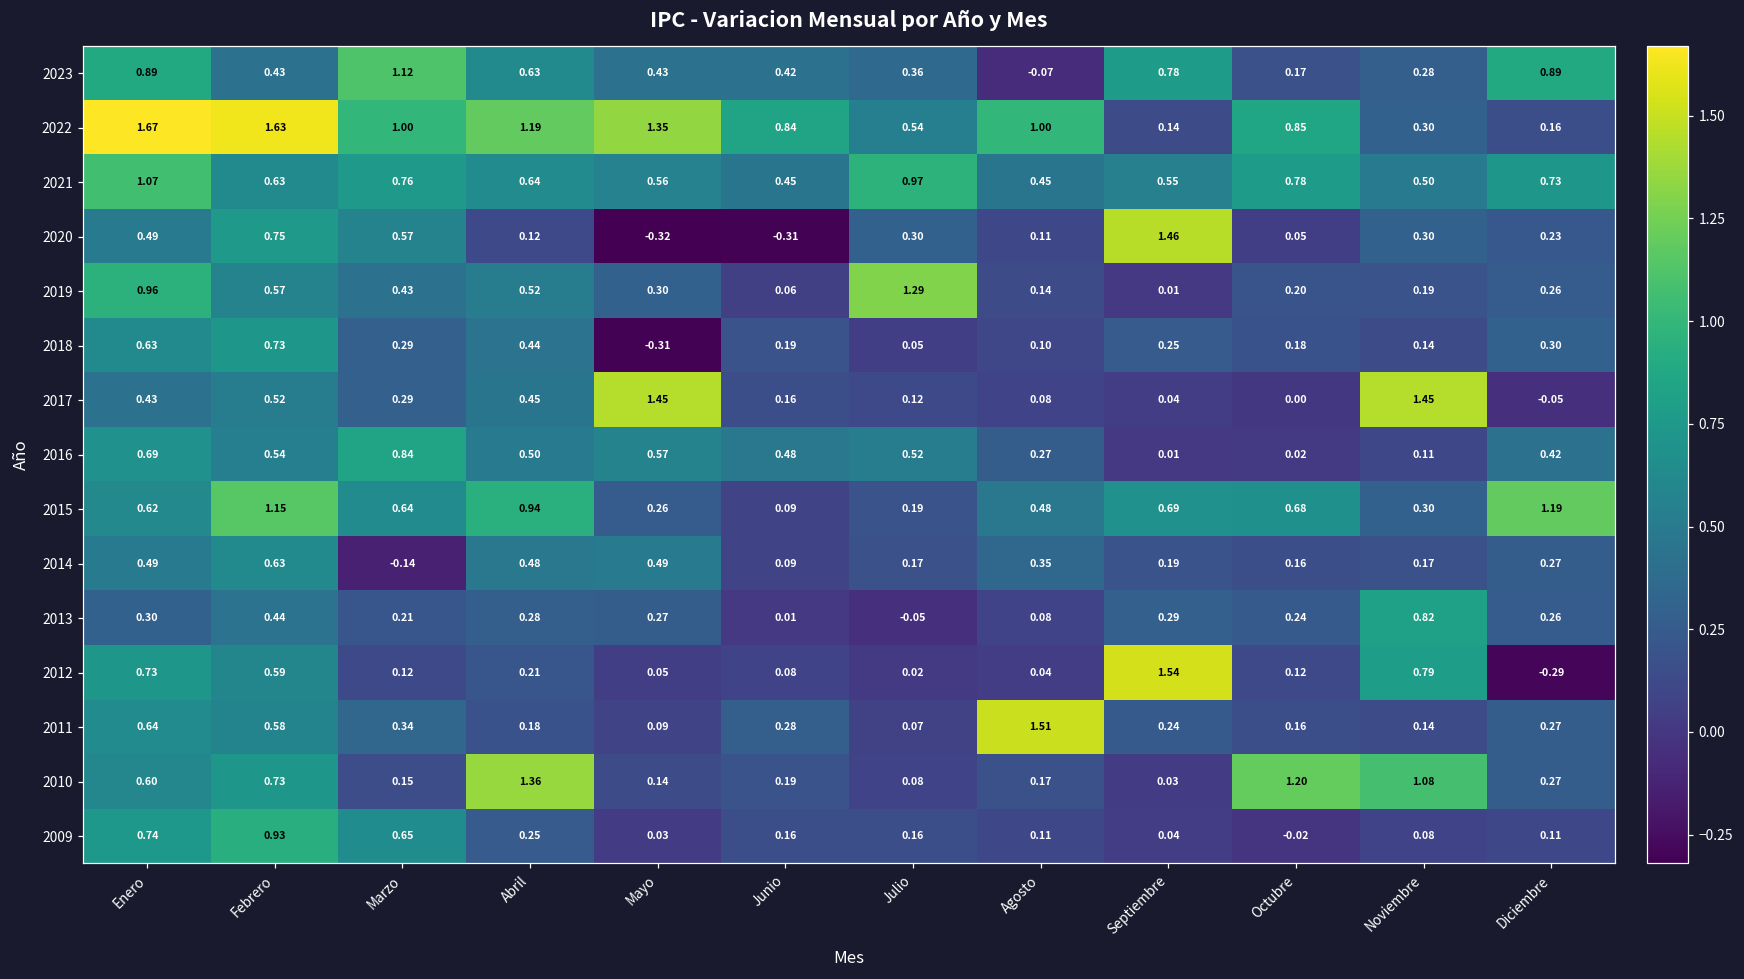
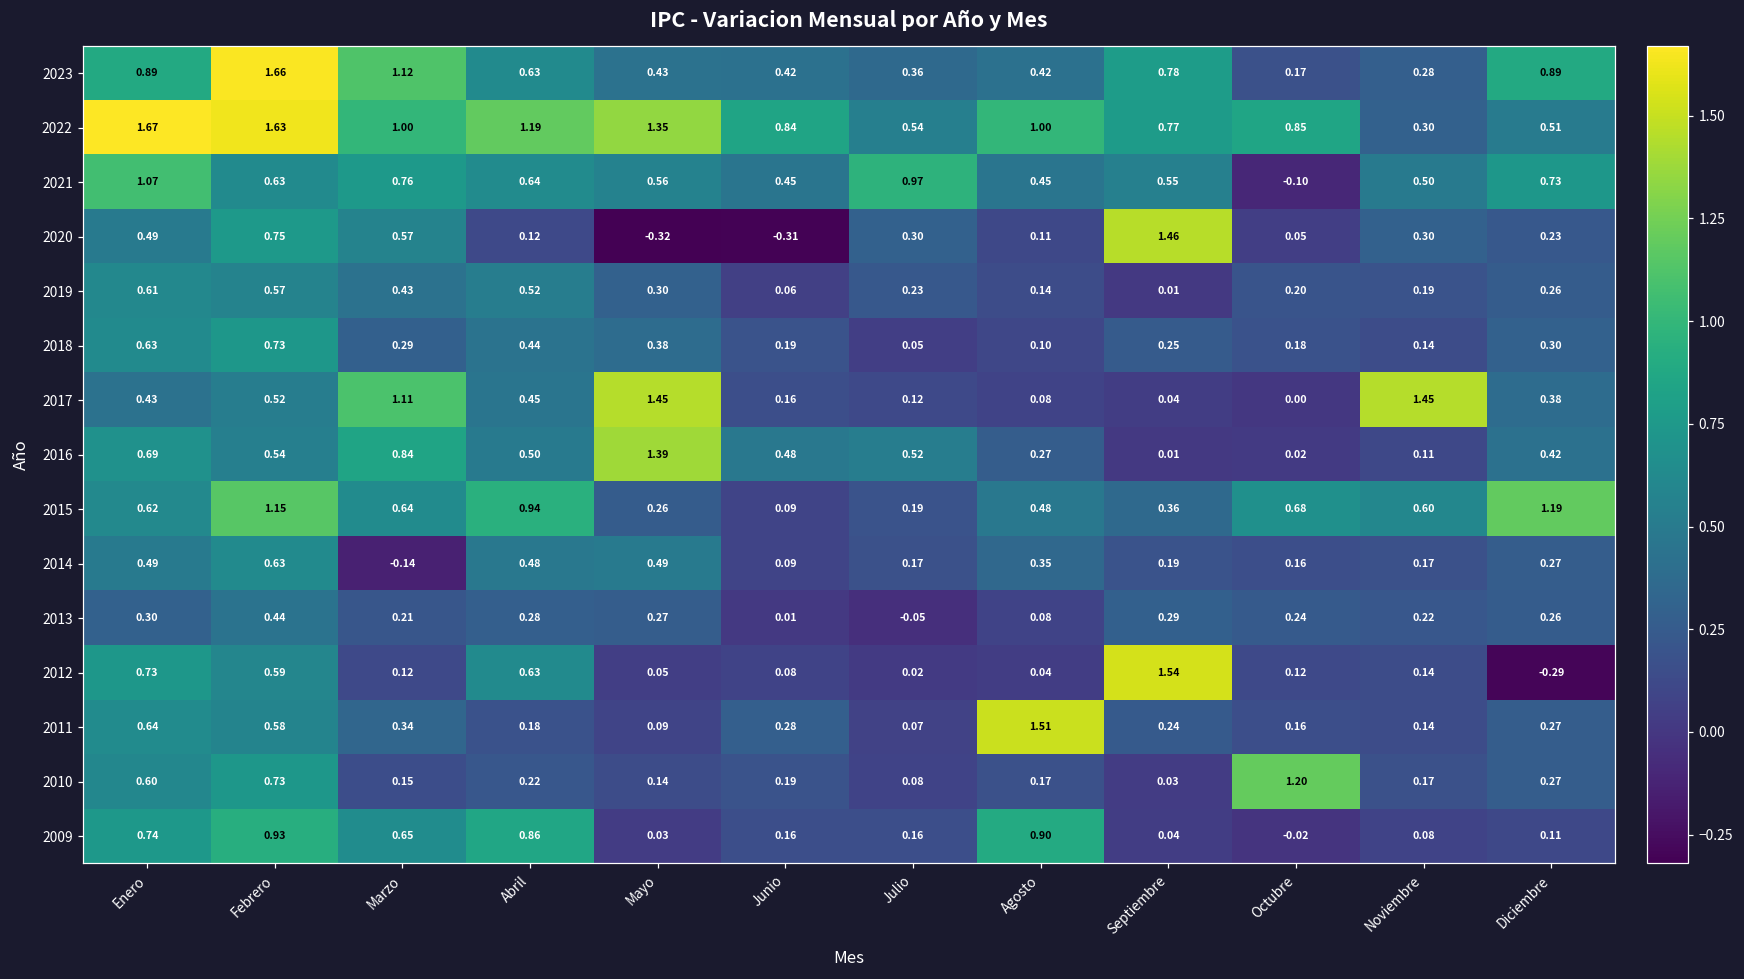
2023, Febrero: 0.43 -> 1.66
2023, Agosto: -0.07 -> 0.42
2022, Septiembre: 0.14 -> 0.77
2022, Diciembre: 0.16 -> 0.51
2021, Octubre: 0.78 -> -0.10
2019, Enero: 0.96 -> 0.61
2019, Julio: 1.29 -> 0.23
2018, Mayo: -0.31 -> 0.38
2017, Marzo: 0.29 -> 1.11
2017, Diciembre: -0.05 -> 0.38
2016, Mayo: 0.57 -> 1.39
2015, Septiembre: 0.69 -> 0.36
2015, Noviembre: 0.30 -> 0.60
2013, Noviembre: 0.82 -> 0.22
2012, Abril: 0.21 -> 0.63
2012, Noviembre: 0.79 -> 0.14
2010, Abril: 1.36 -> 0.22
2010, Noviembre: 1.08 -> 0.17
2009, Abril: 0.25 -> 0.86
2009, Agosto: 0.11 -> 0.90
